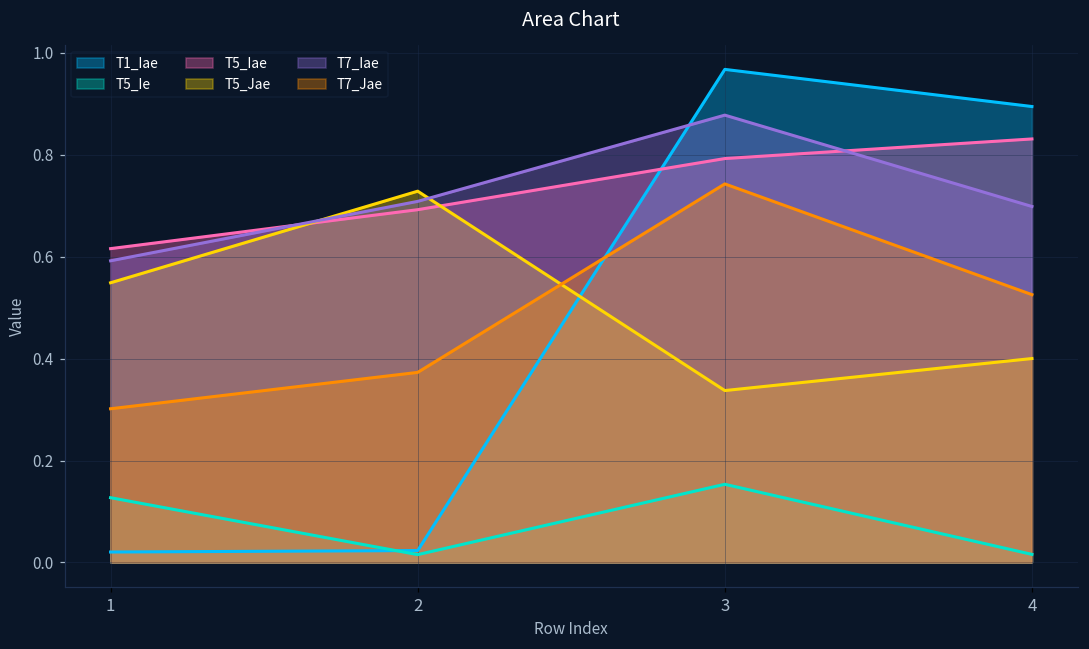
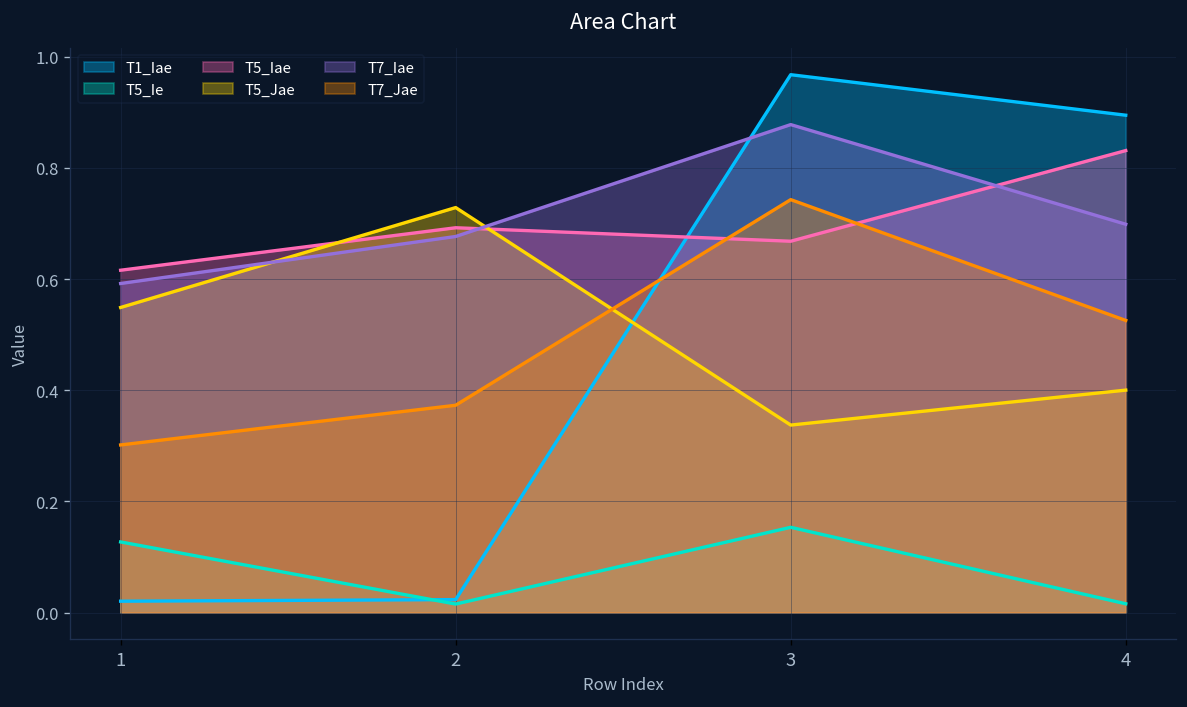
T7_Iae, 2: 0.71 -> 0.68
T5_Iae, 3: 0.79 -> 0.67
